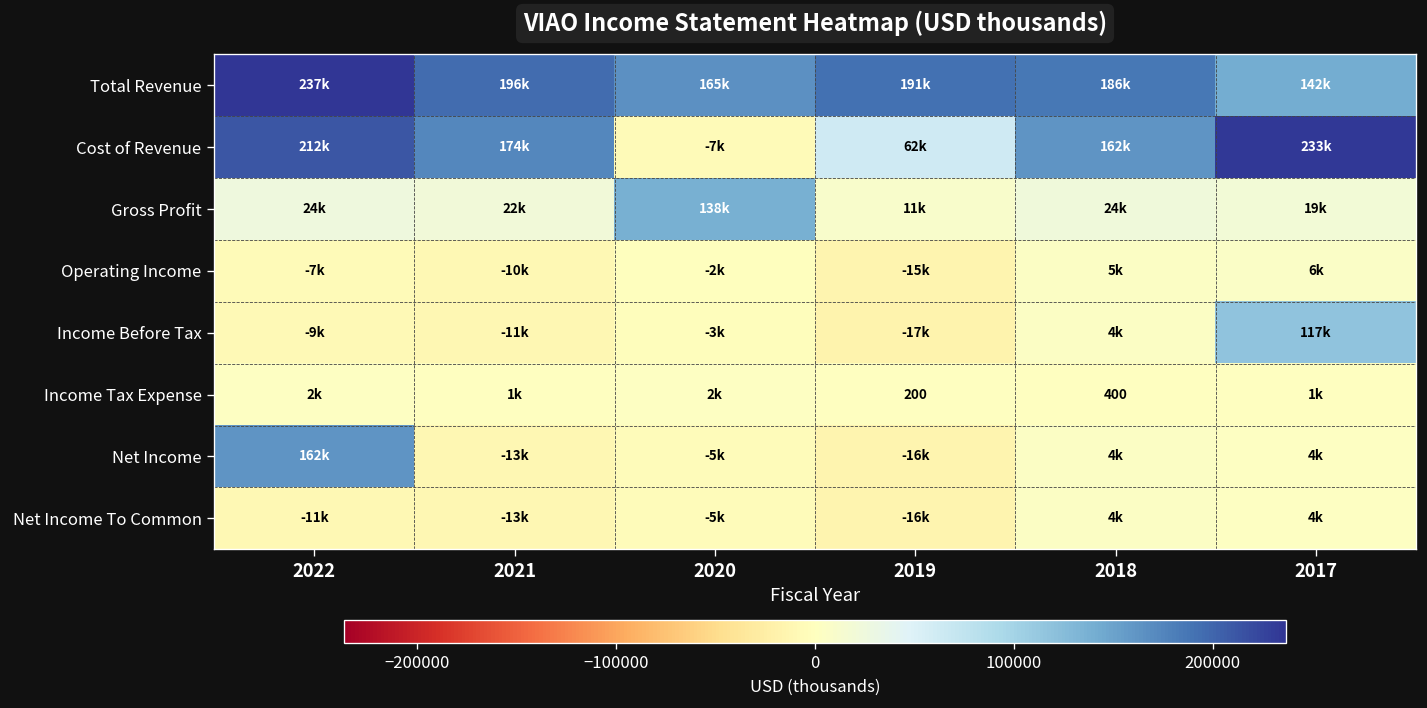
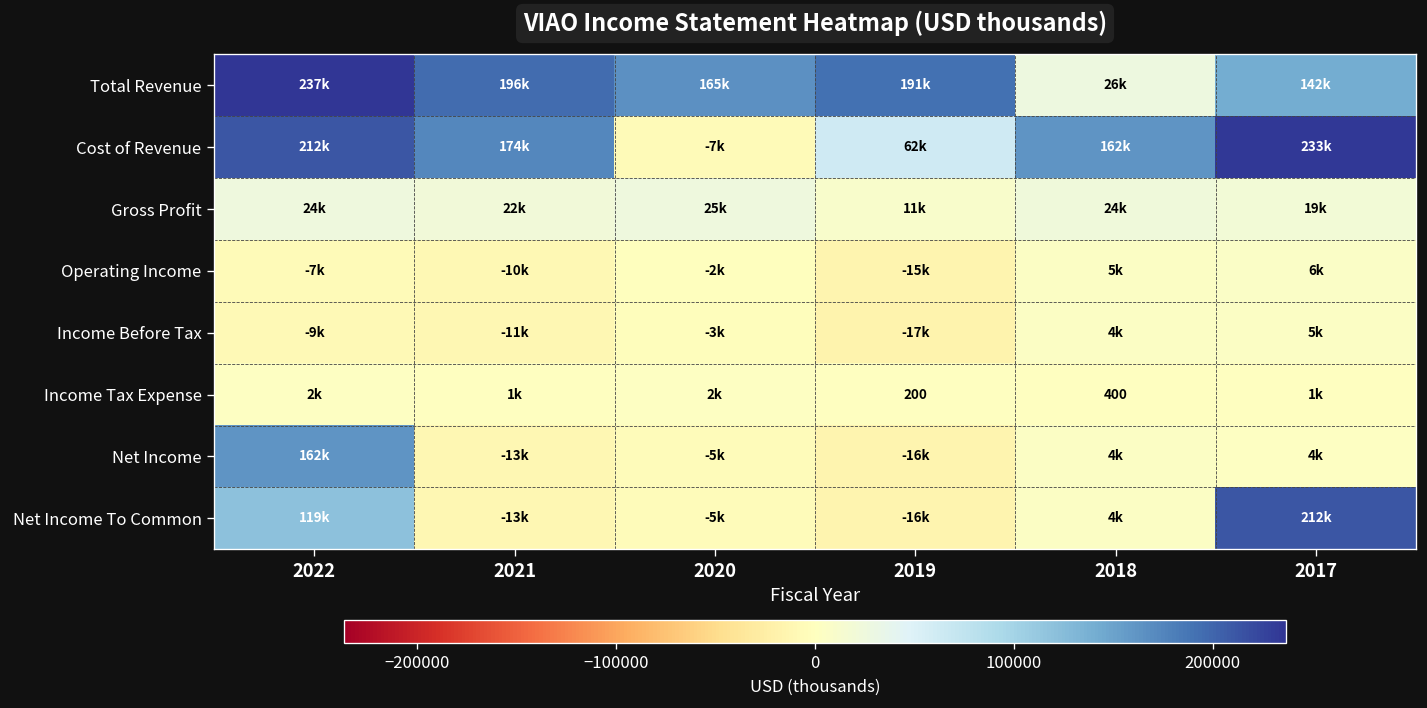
Total Revenue, 2018: 186k -> 26k
Gross Profit, 2020: 138k -> 25k
Income Before Tax, 2017: 117k -> 5k
Net Income To Common, 2022: -11k -> 119k
Net Income To Common, 2017: 4k -> 212k
